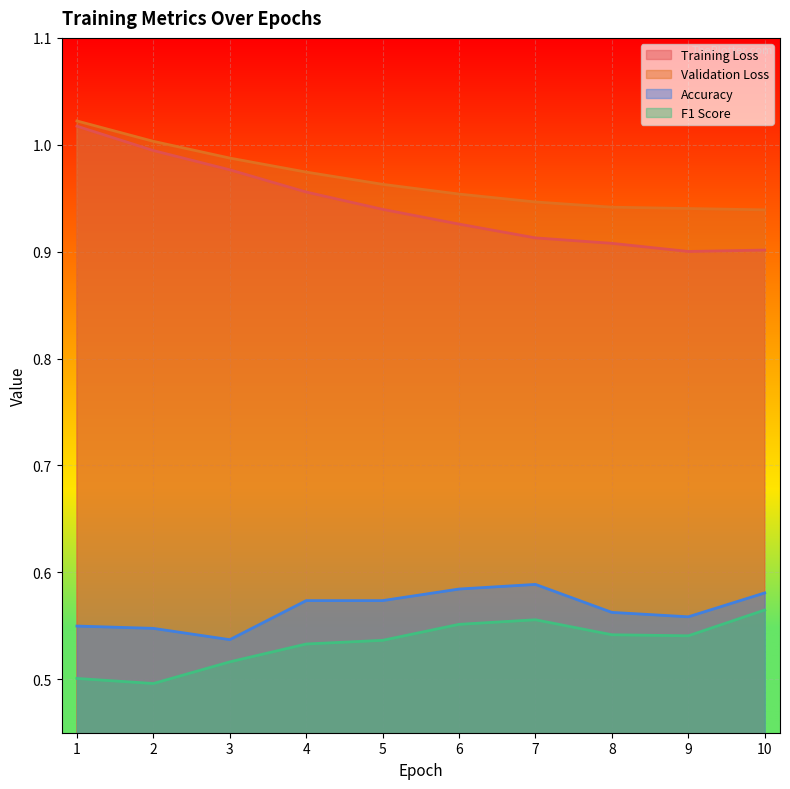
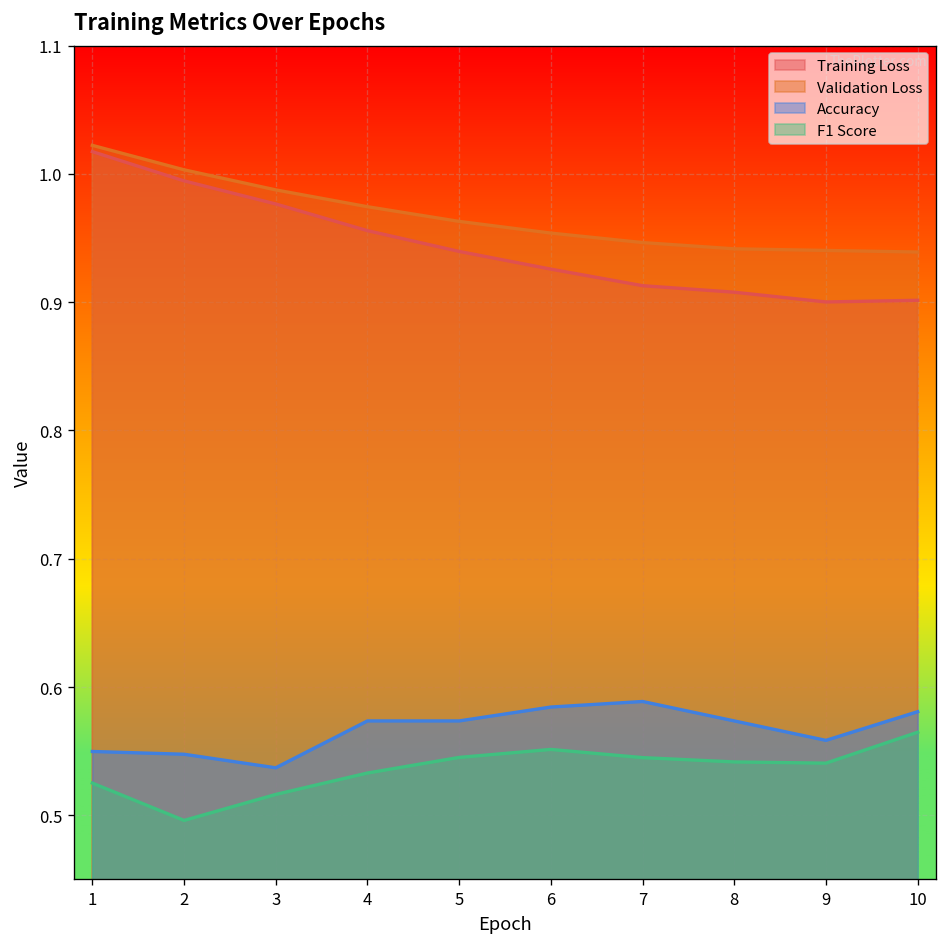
F1 Score, 1: 0.501 -> 0.525
F1 Score, 5: 0.536 -> 0.545
F1 Score, 7: 0.556 -> 0.545
Accuracy, 8: 0.563 -> 0.574
